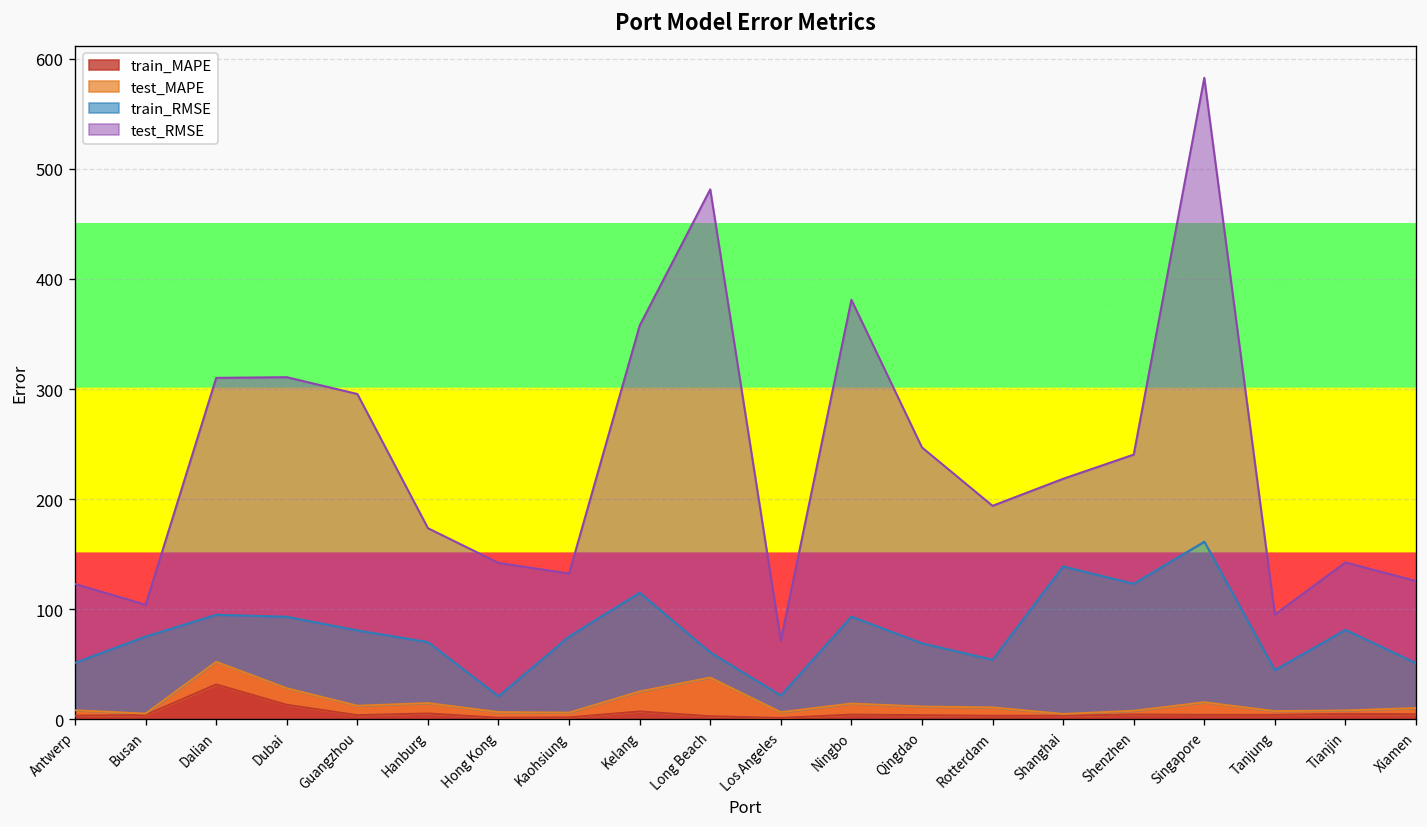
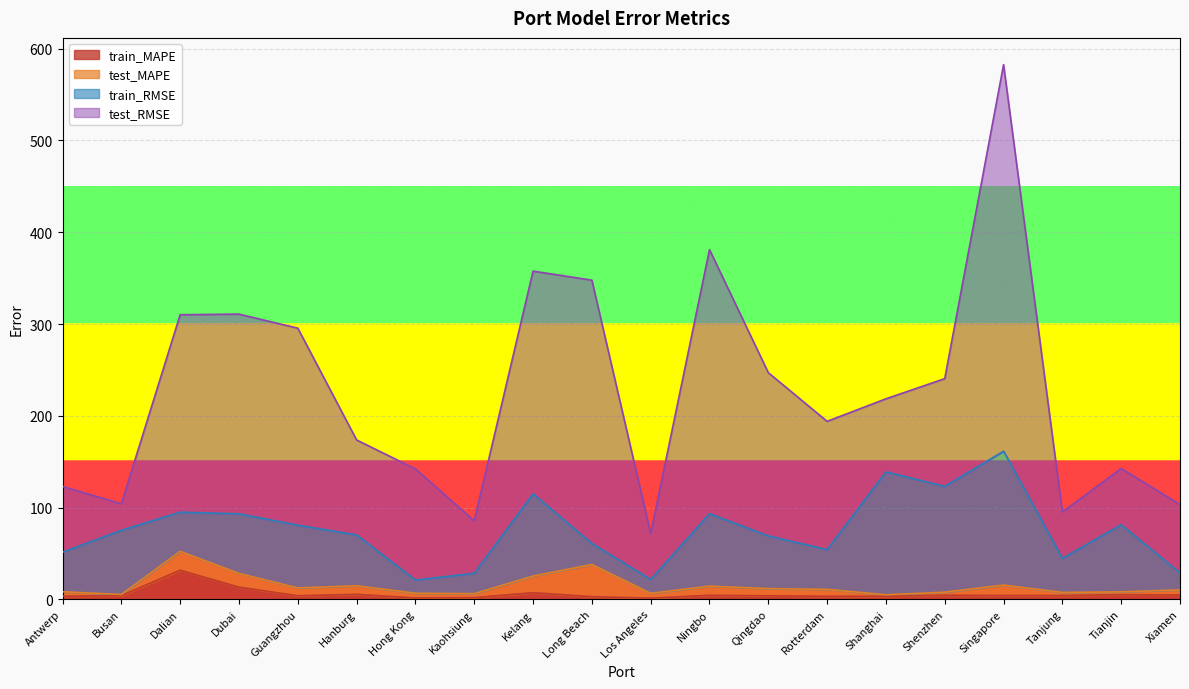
train_RMSE, Kaohsiung: 70 -> 20
test_RMSE, Long Beach: 420 -> 290
train_RMSE, Xiamen: 40 -> 20
